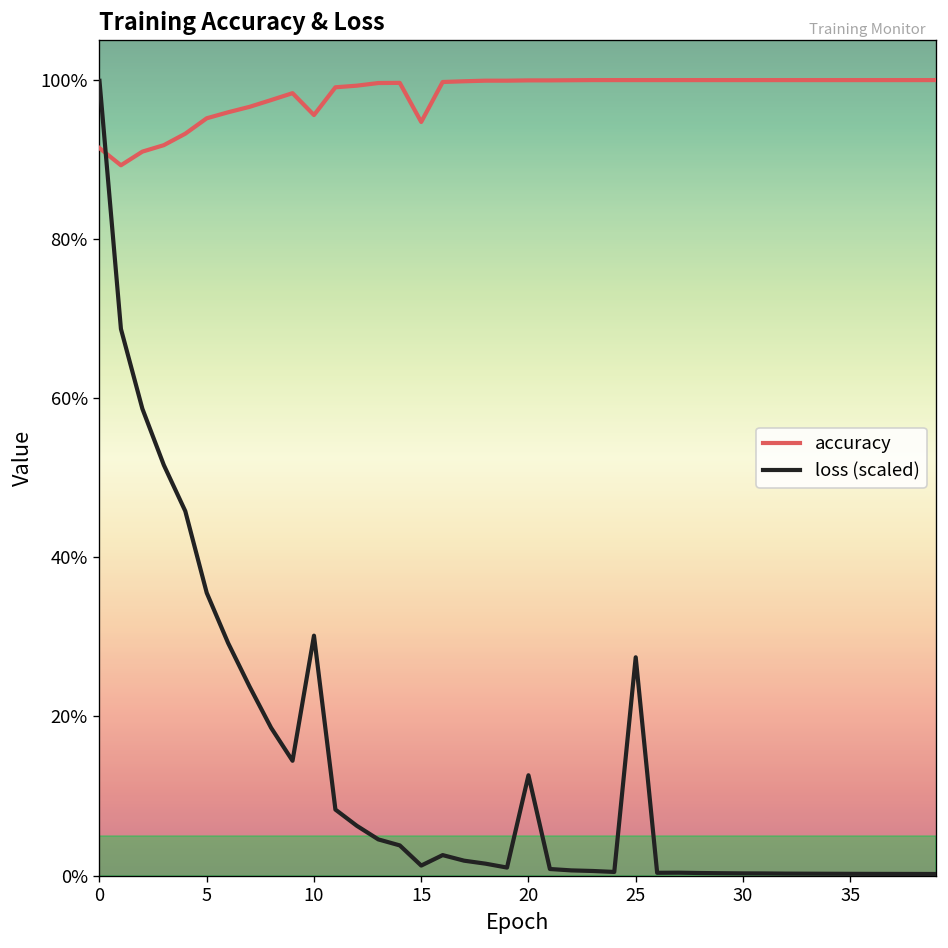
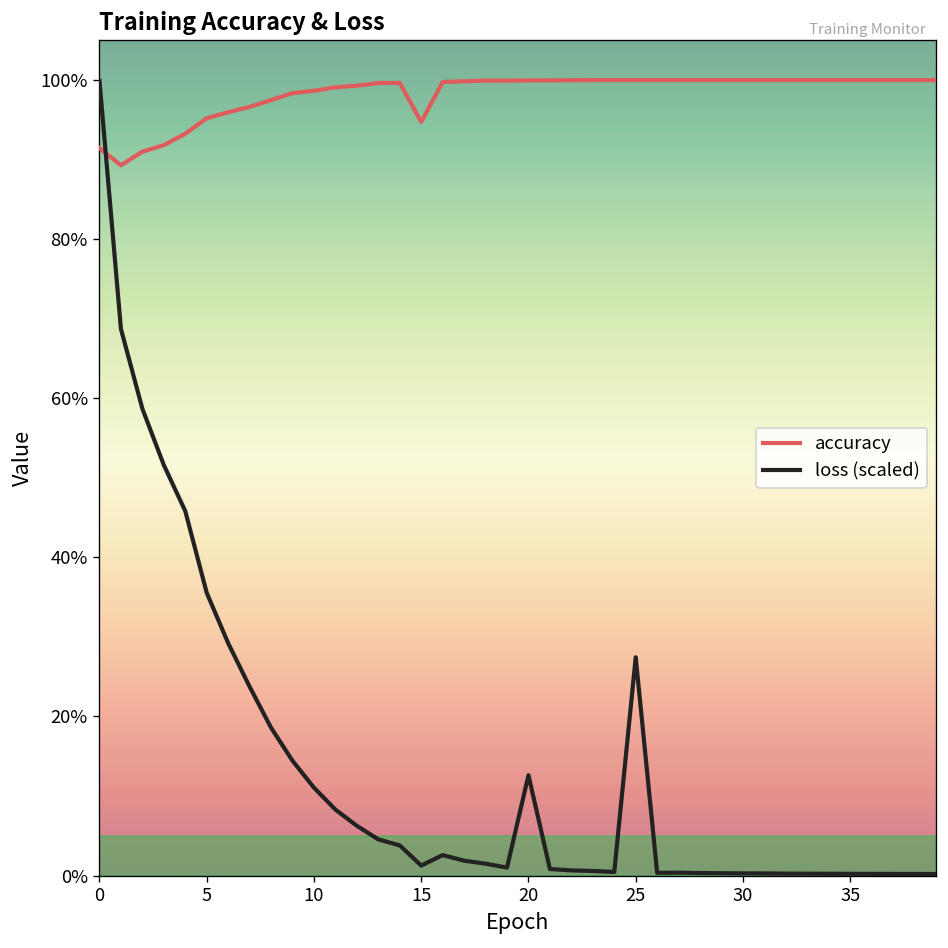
accuracy, 10: 96% -> 99%
loss (scaled), 10: 30% -> 11%
